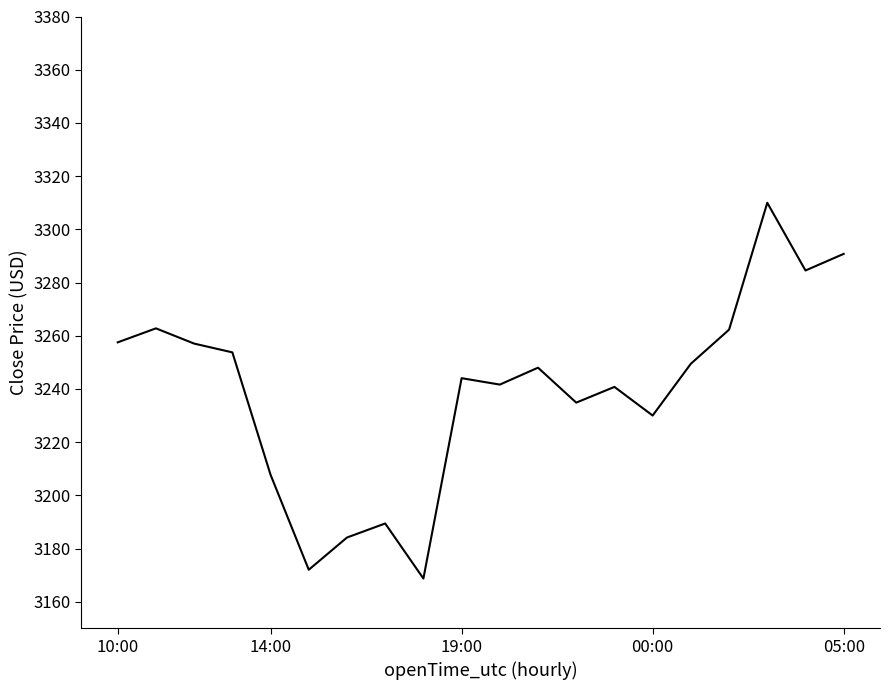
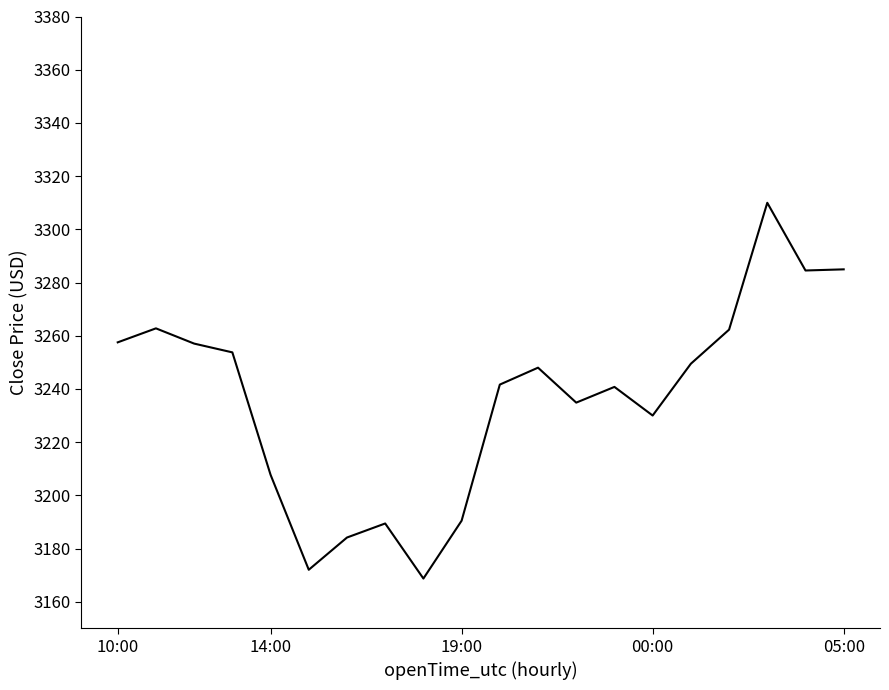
19:00: 3244 -> 3190
05:00: 3291 -> 3285
